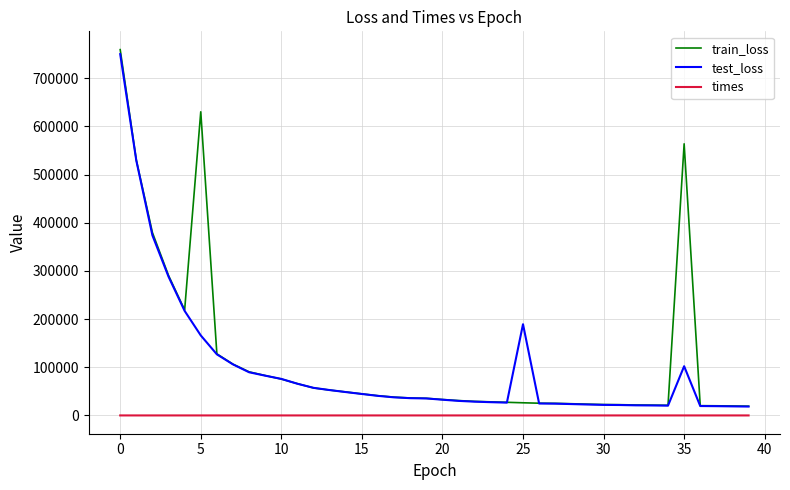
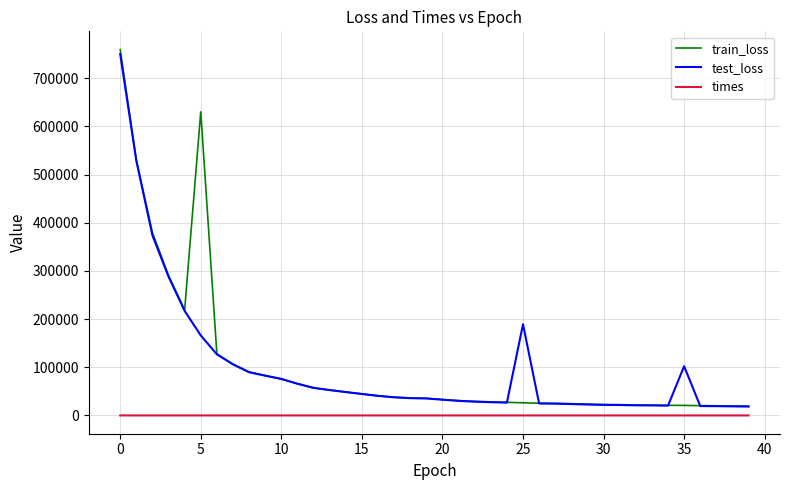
train_loss, 35: 560000 -> 20000
